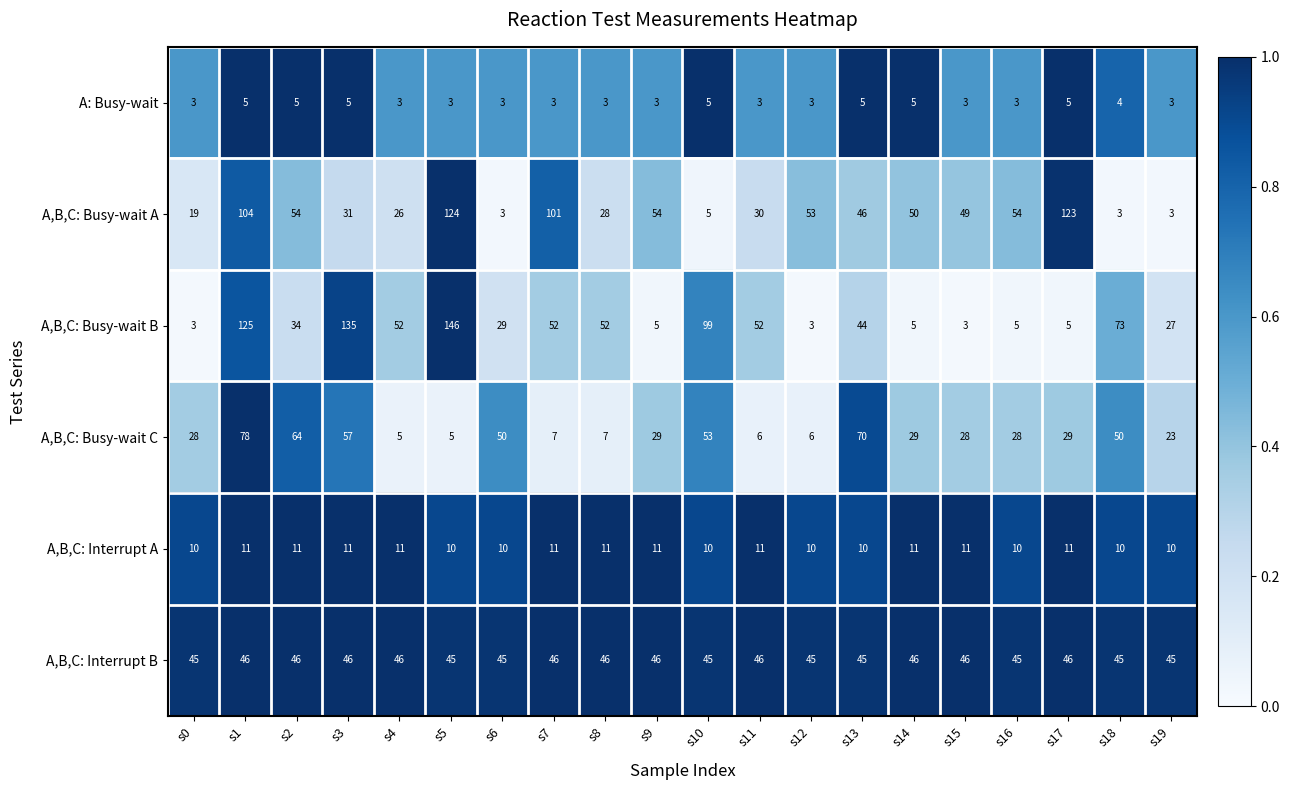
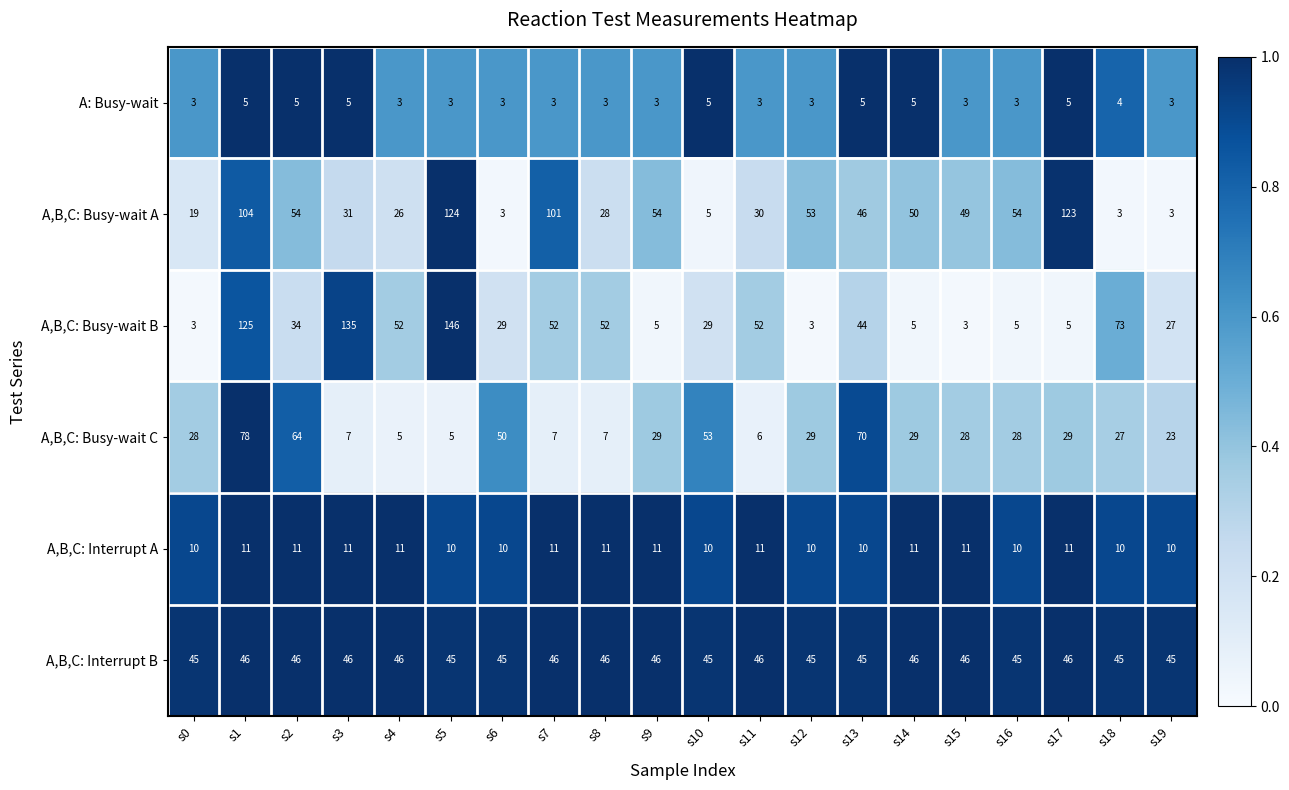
A,B,C: Busy-wait B, s10: 99 -> 29
A,B,C: Busy-wait C, s3: 57 -> 7
A,B,C: Busy-wait C, s12: 6 -> 29
A,B,C: Busy-wait C, s18: 50 -> 27
